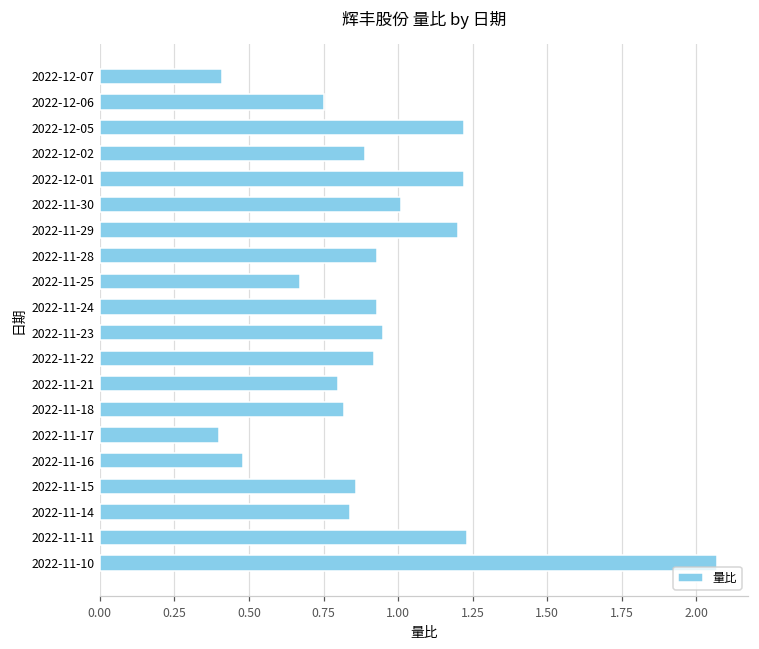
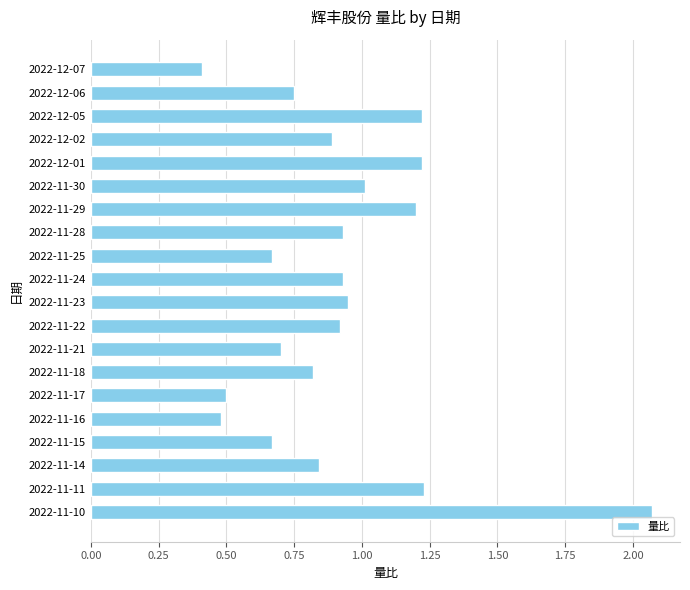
2022-11-21: 0.8 -> 0.7
2022-11-17: 0.4 -> 0.5
2022-11-15: 0.86 -> 0.67
